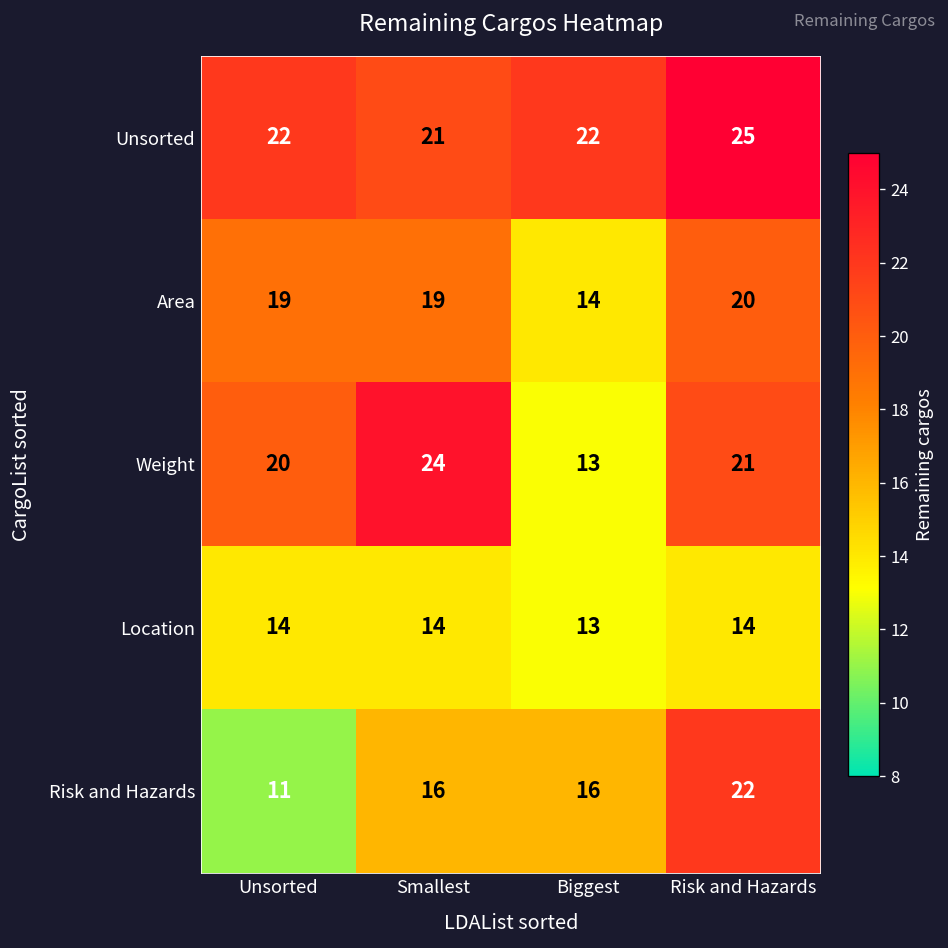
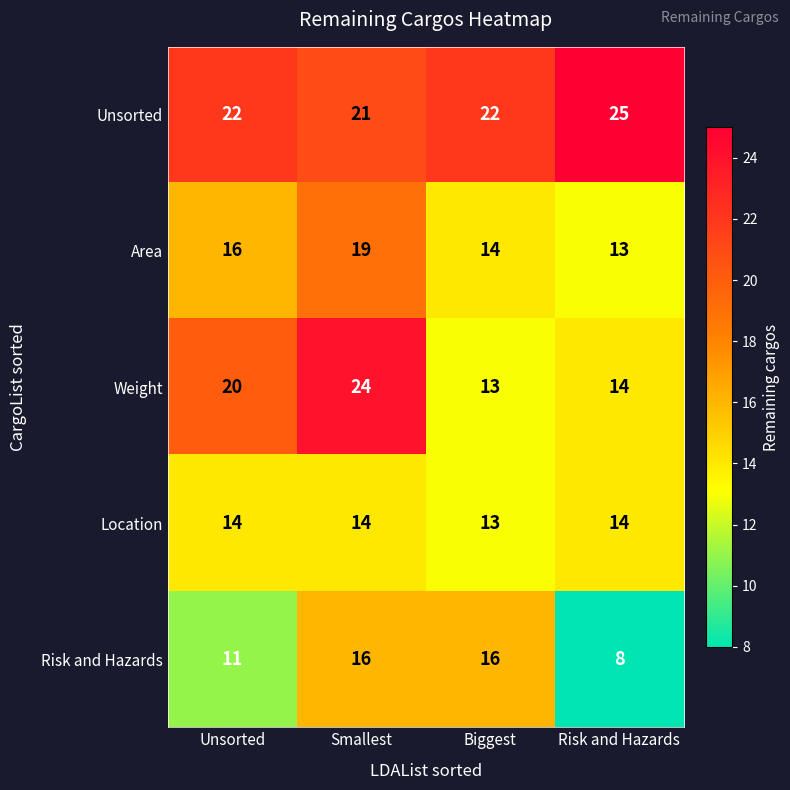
Area, Unsorted: 19 -> 16
Area, Risk and Hazards: 20 -> 13
Weight, Risk and Hazards: 21 -> 14
Risk and Hazards, Risk and Hazards: 22 -> 8
